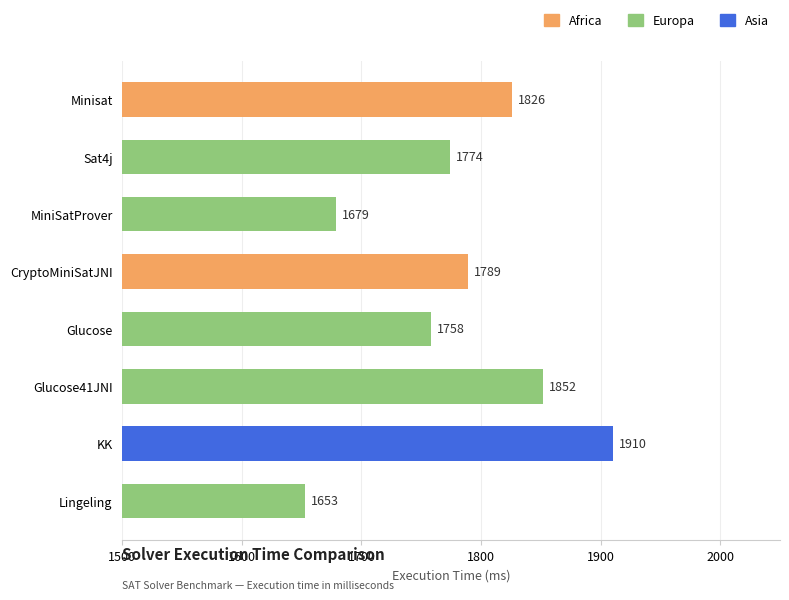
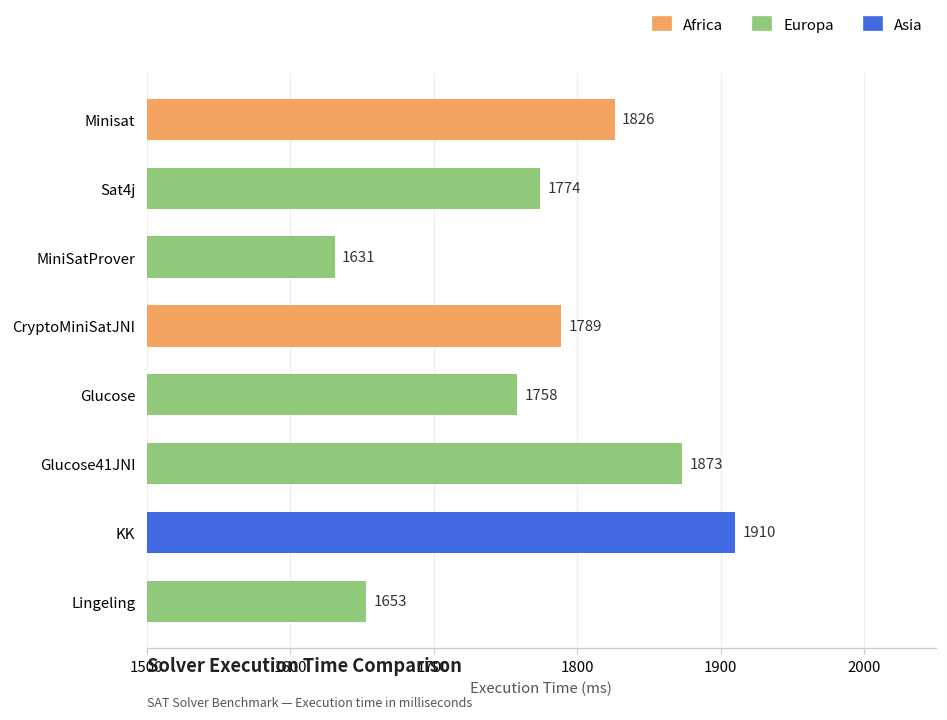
MiniSatProver: 1679 -> 1631
Glucose41JNI: 1852 -> 1873
